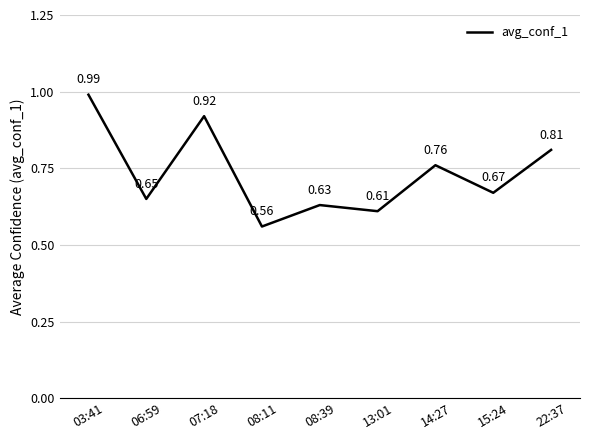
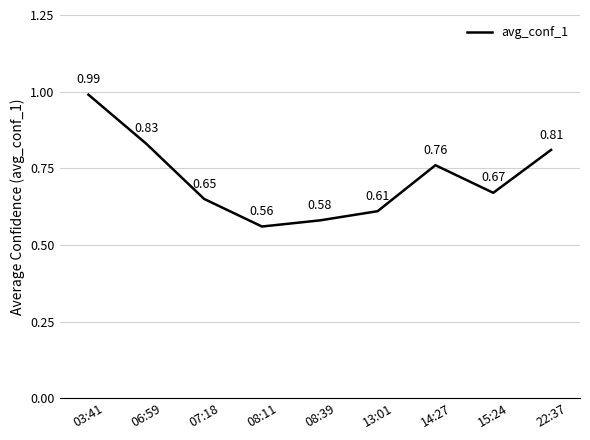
06:59: 0.65 -> 0.83
07:18: 0.92 -> 0.65
08:39: 0.63 -> 0.58
